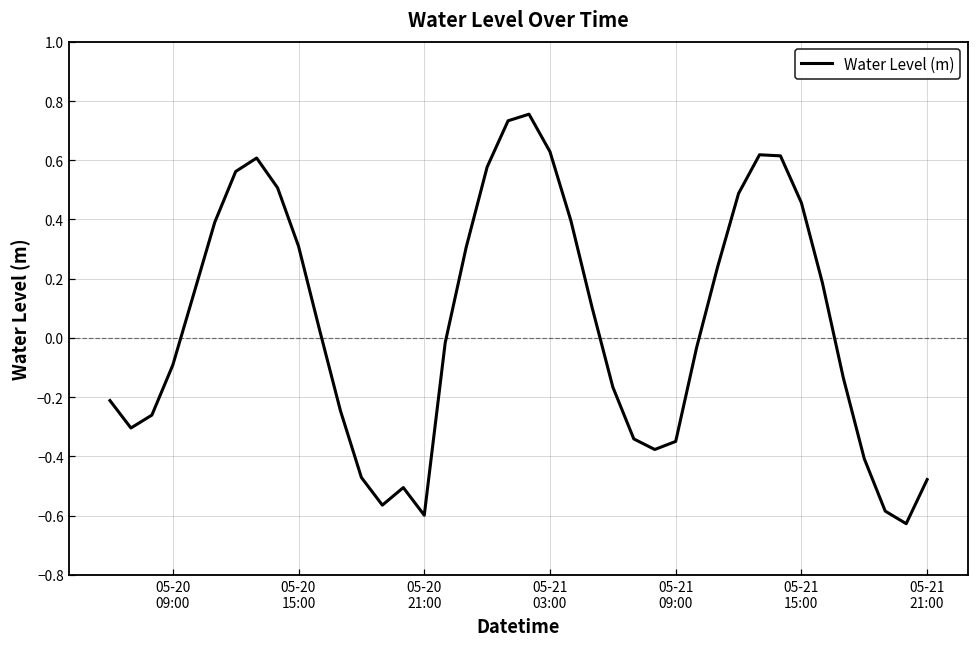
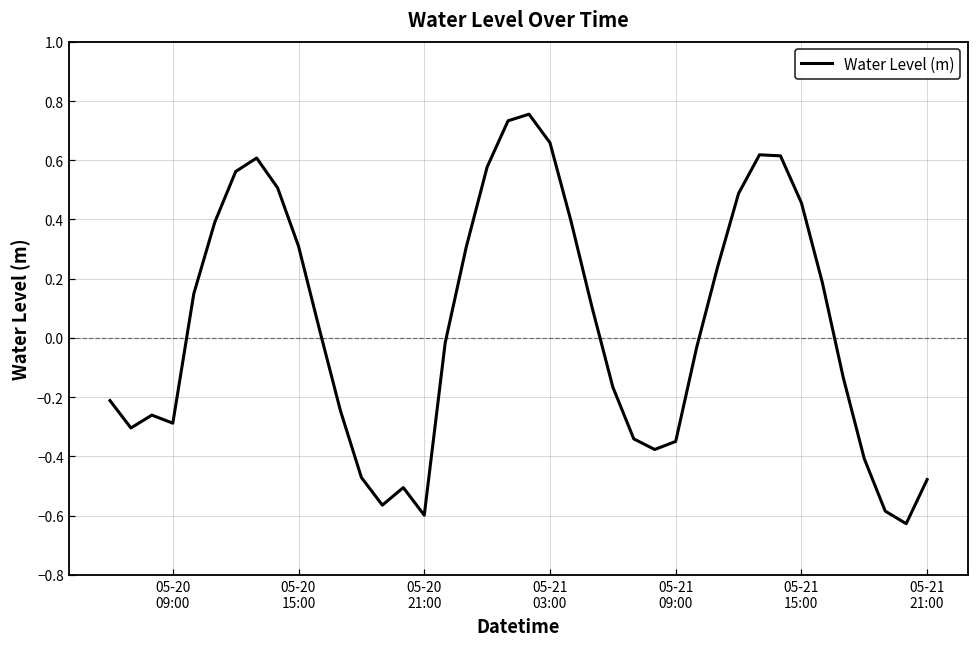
05-20 09:00: -0.09 -> -0.29
05-21 03:00: 0.63 -> 0.66
